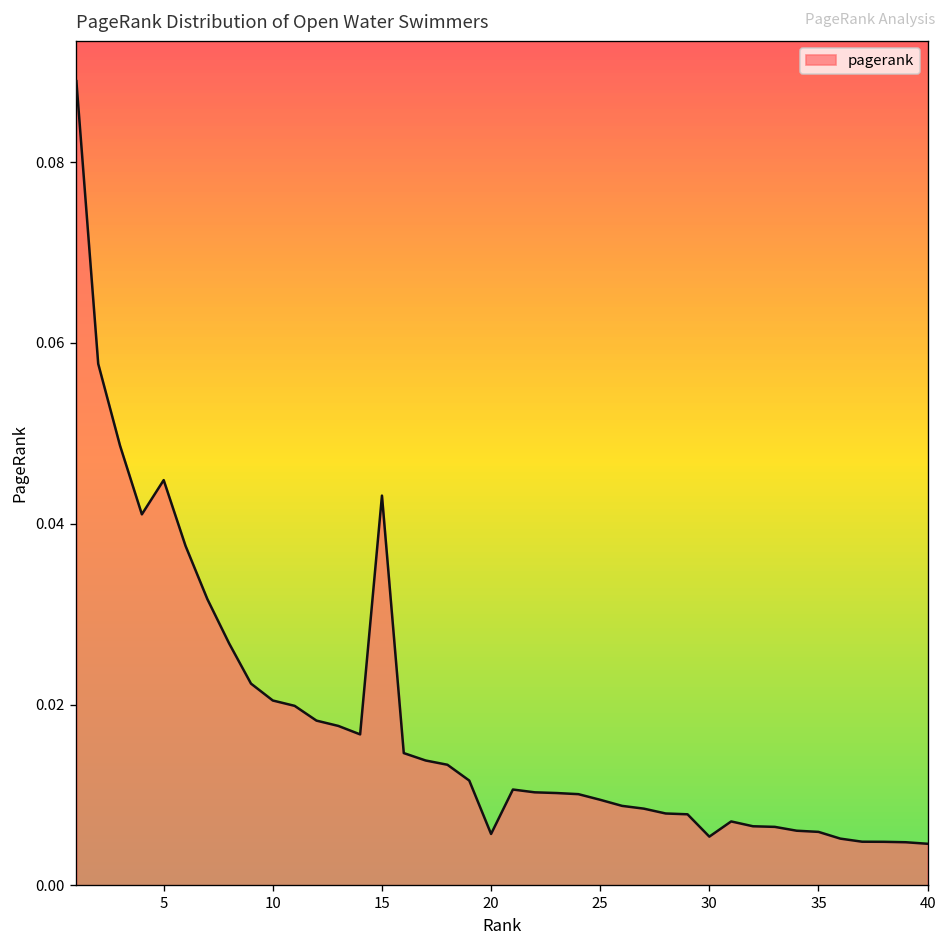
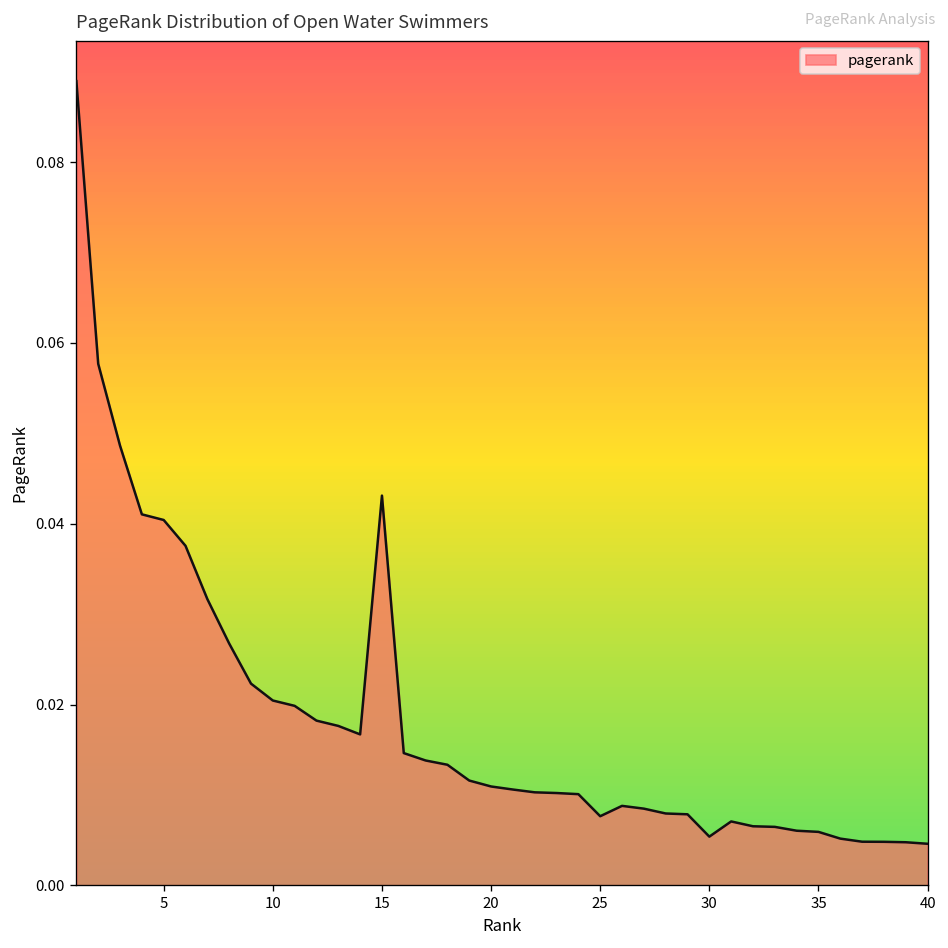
5: 0.045 -> 0.040
20: 0.006 -> 0.011
25: 0.009 -> 0.008
